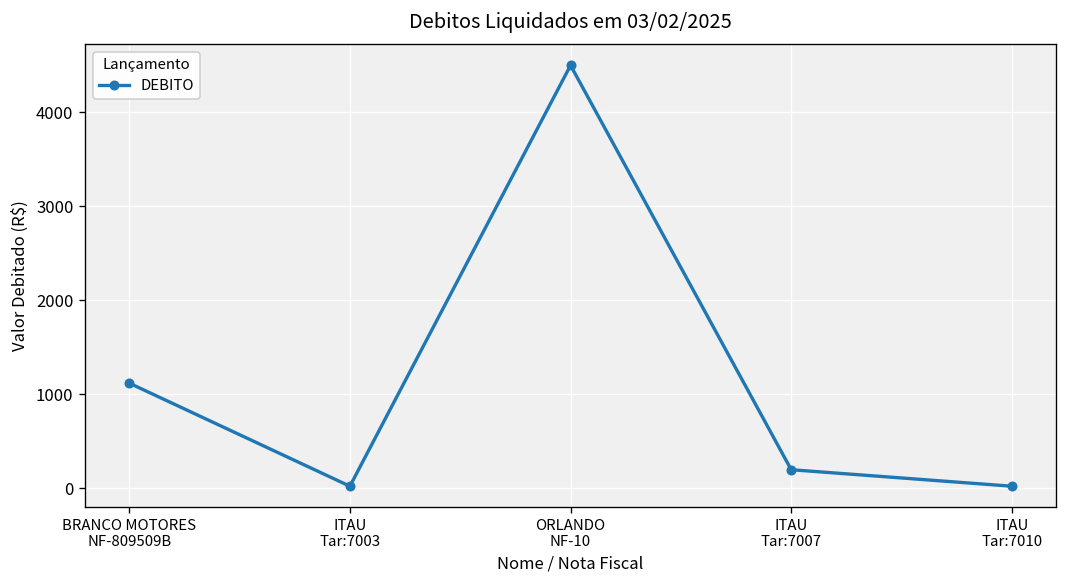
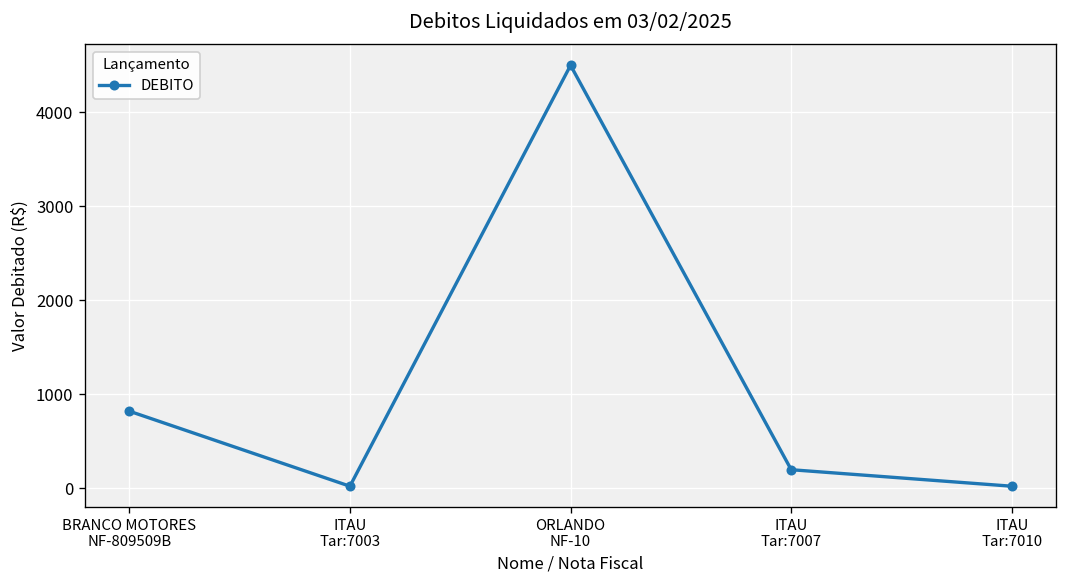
BRANCO MOTORES NF-809509B: 1100 -> 800
